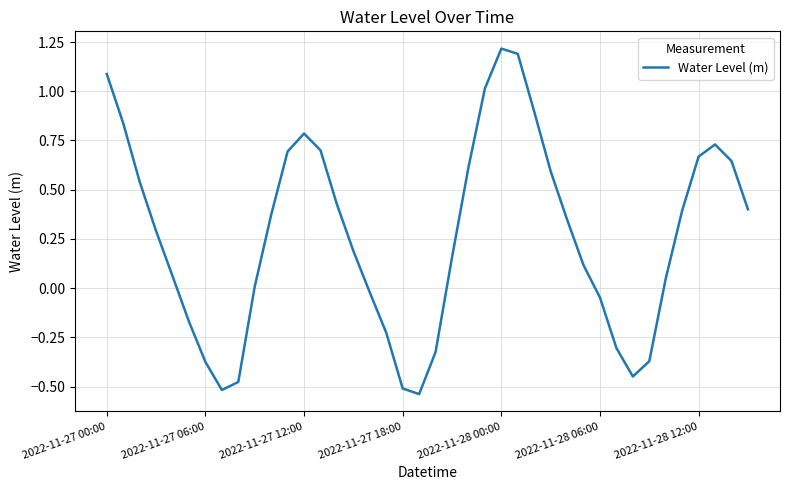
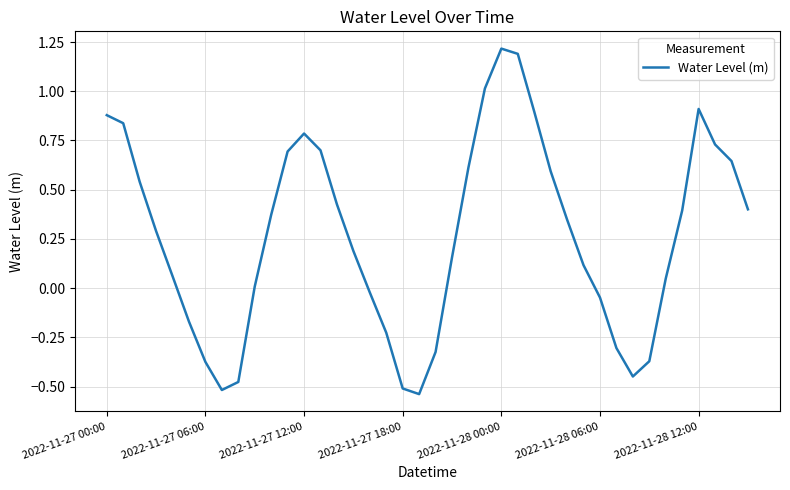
2022-11-27 00:00: 1.09 -> 0.88
2022-11-28 12:00: 0.67 -> 0.91
